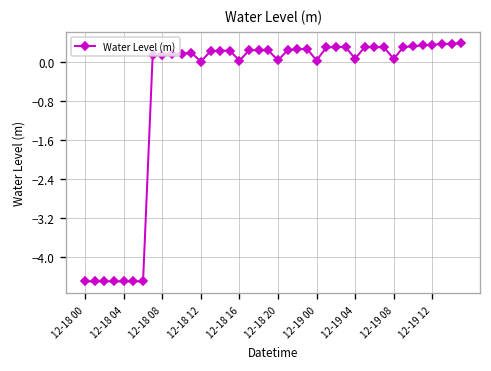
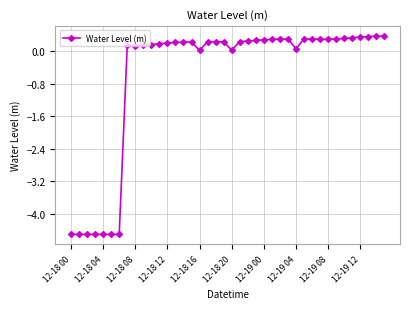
12-18 12: 0.0 -> 0.2
12-19 00: 0.0 -> 0.3
12-19 08: 0.1 -> 0.3
